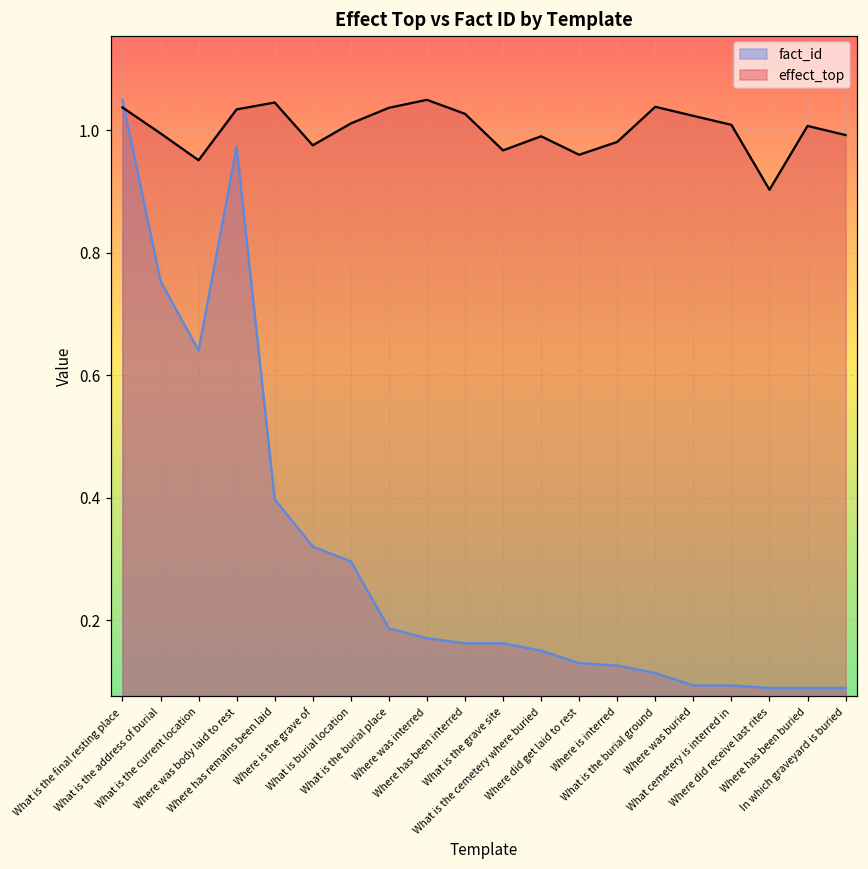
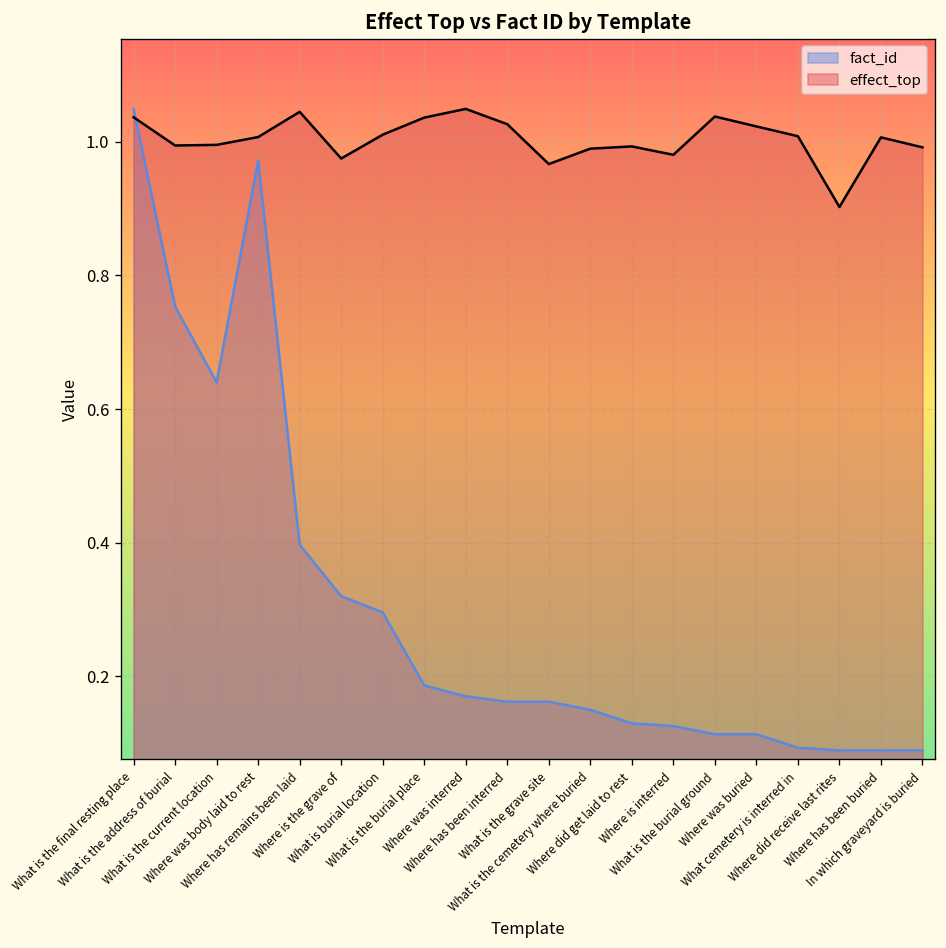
effect_top, What is the current location: 0.95 -> 1.00
effect_top, Where was body laid to rest: 1.03 -> 1.01
effect_top, Where did get laid to rest: 0.96 -> 0.99
fact_id, Where was buried: 0.09 -> 0.11
